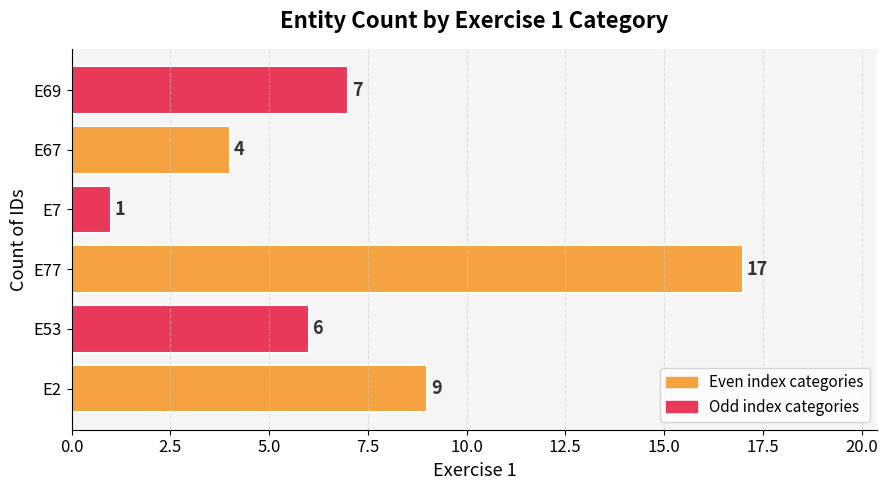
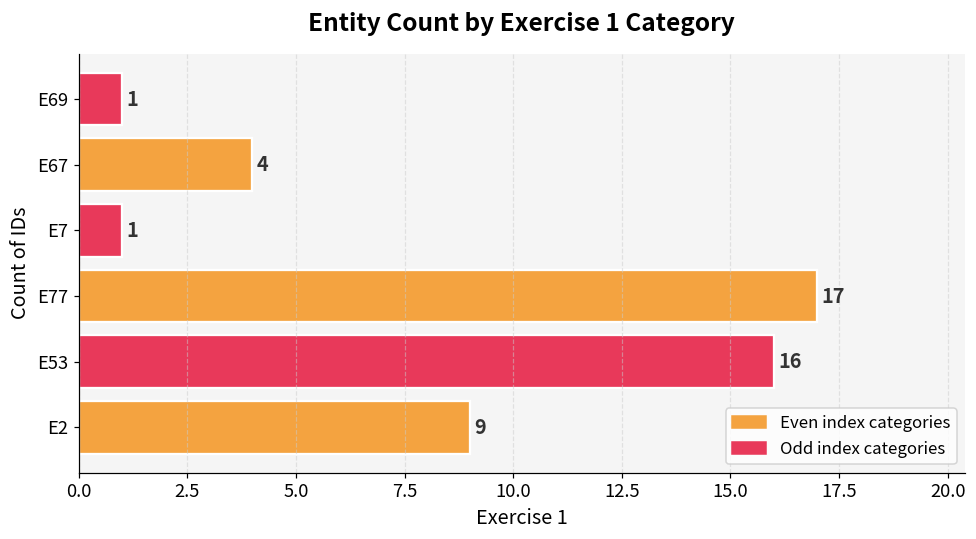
E69: 7 -> 1
E53: 6 -> 16
